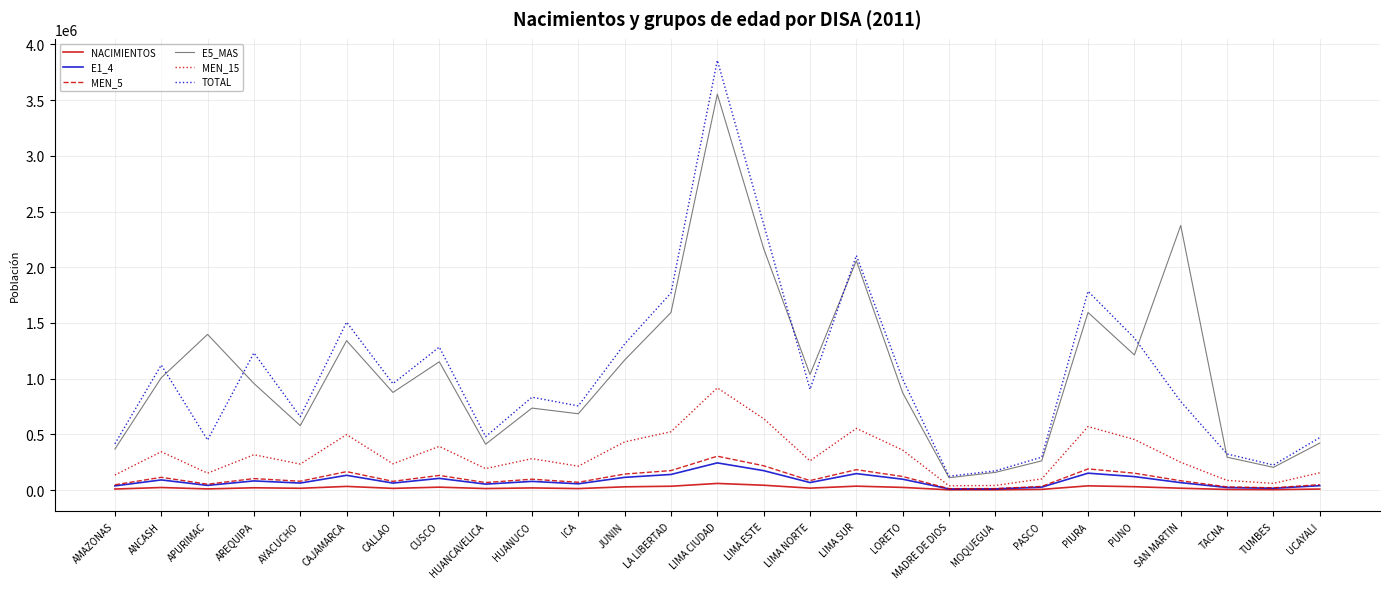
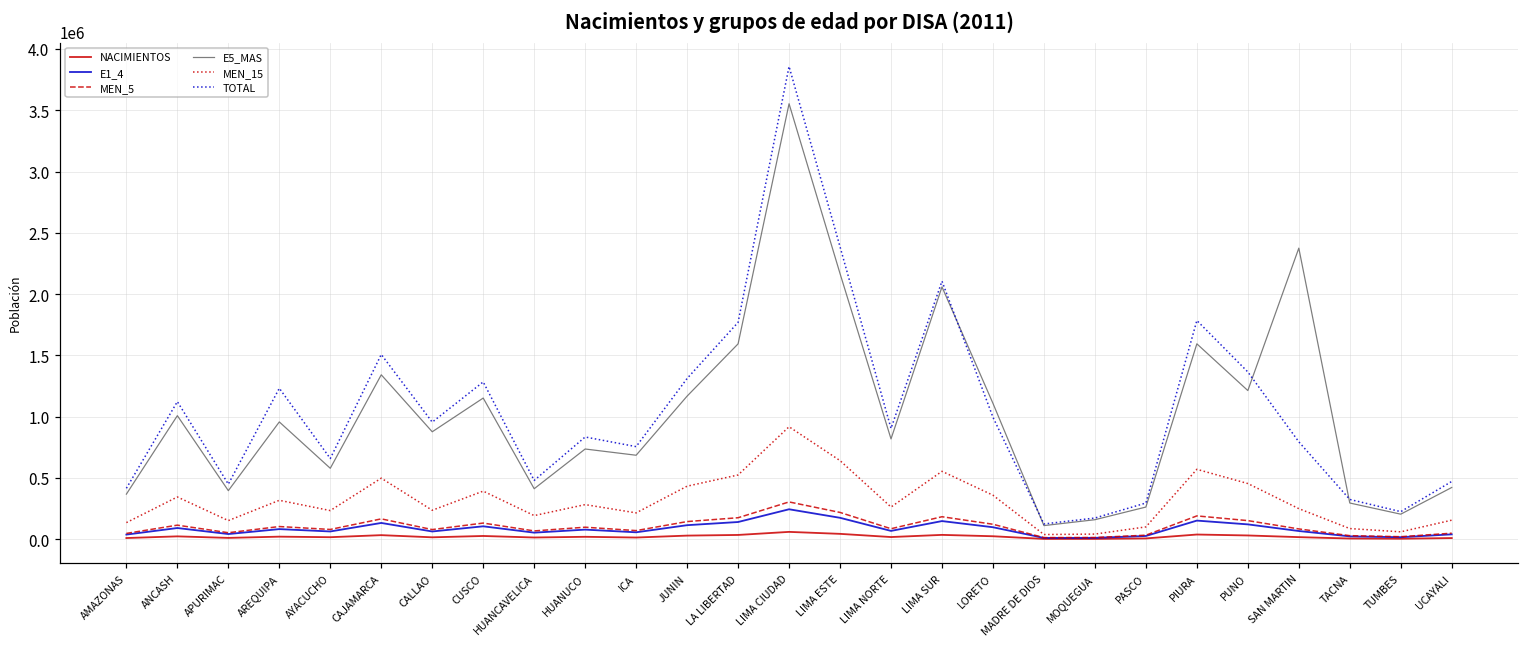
E5_MAS, APURIMAC: 1400000 -> 400000
E5_MAS, LIMA NORTE: 1040000 -> 820000
E5_MAS, LORETO: 870000 -> 1110000
